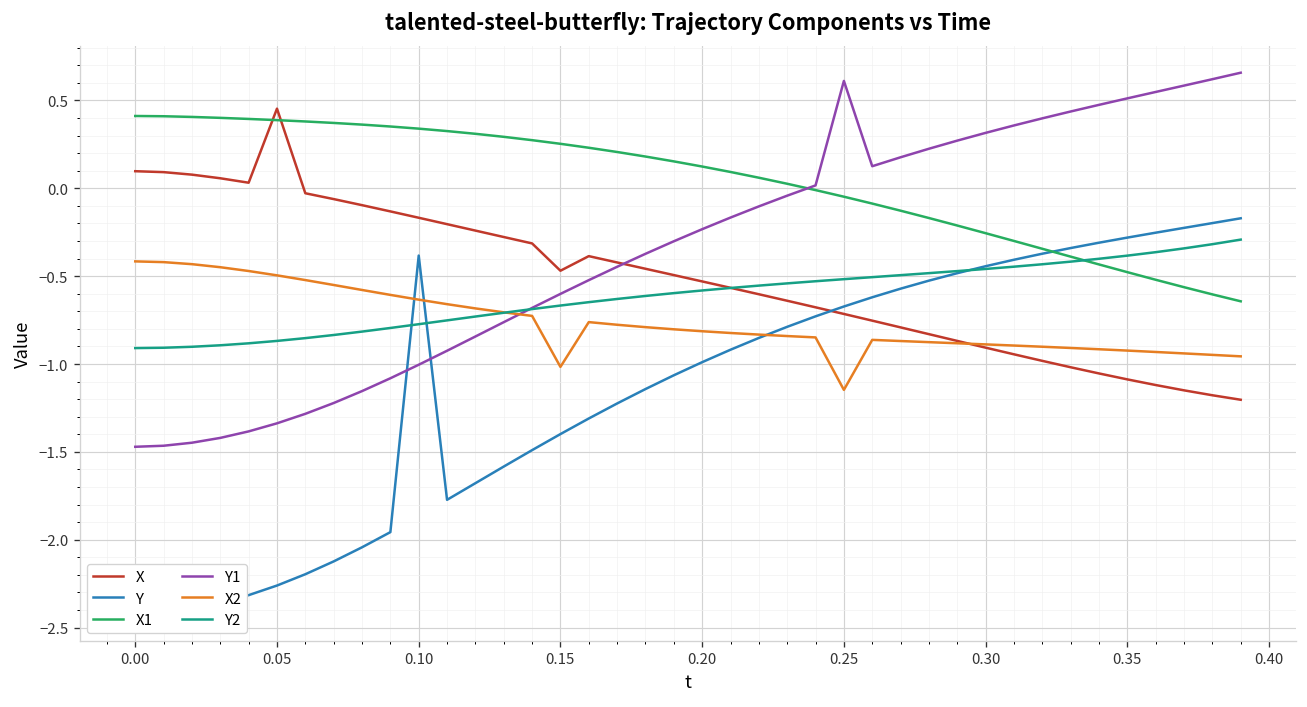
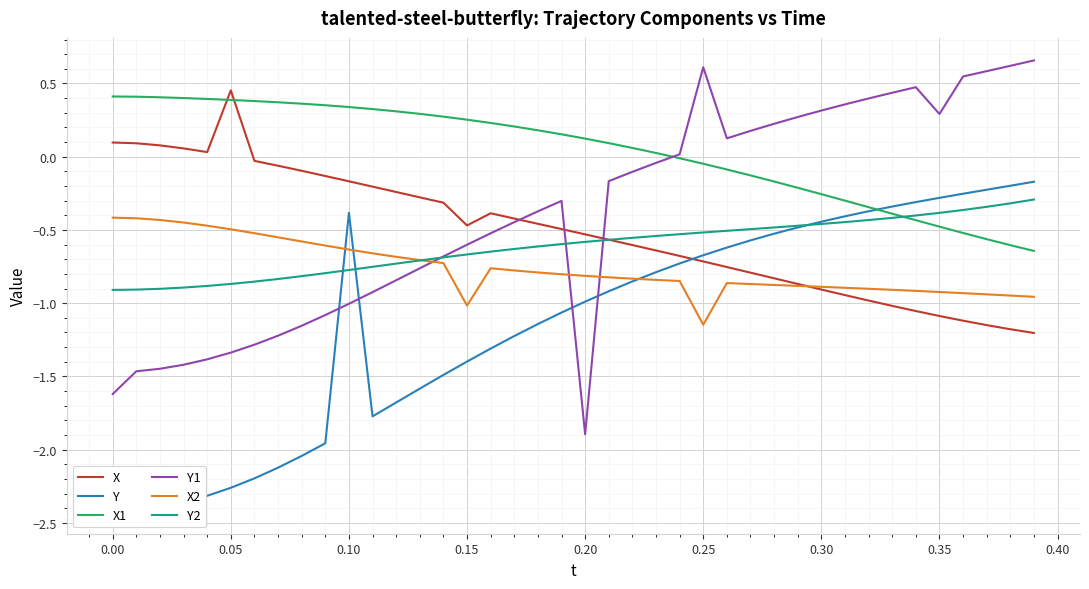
Y1, 0.00: -1.47 -> -1.62
Y1, 0.20: -0.23 -> -1.90
Y1, 0.35: 0.51 -> 0.29
